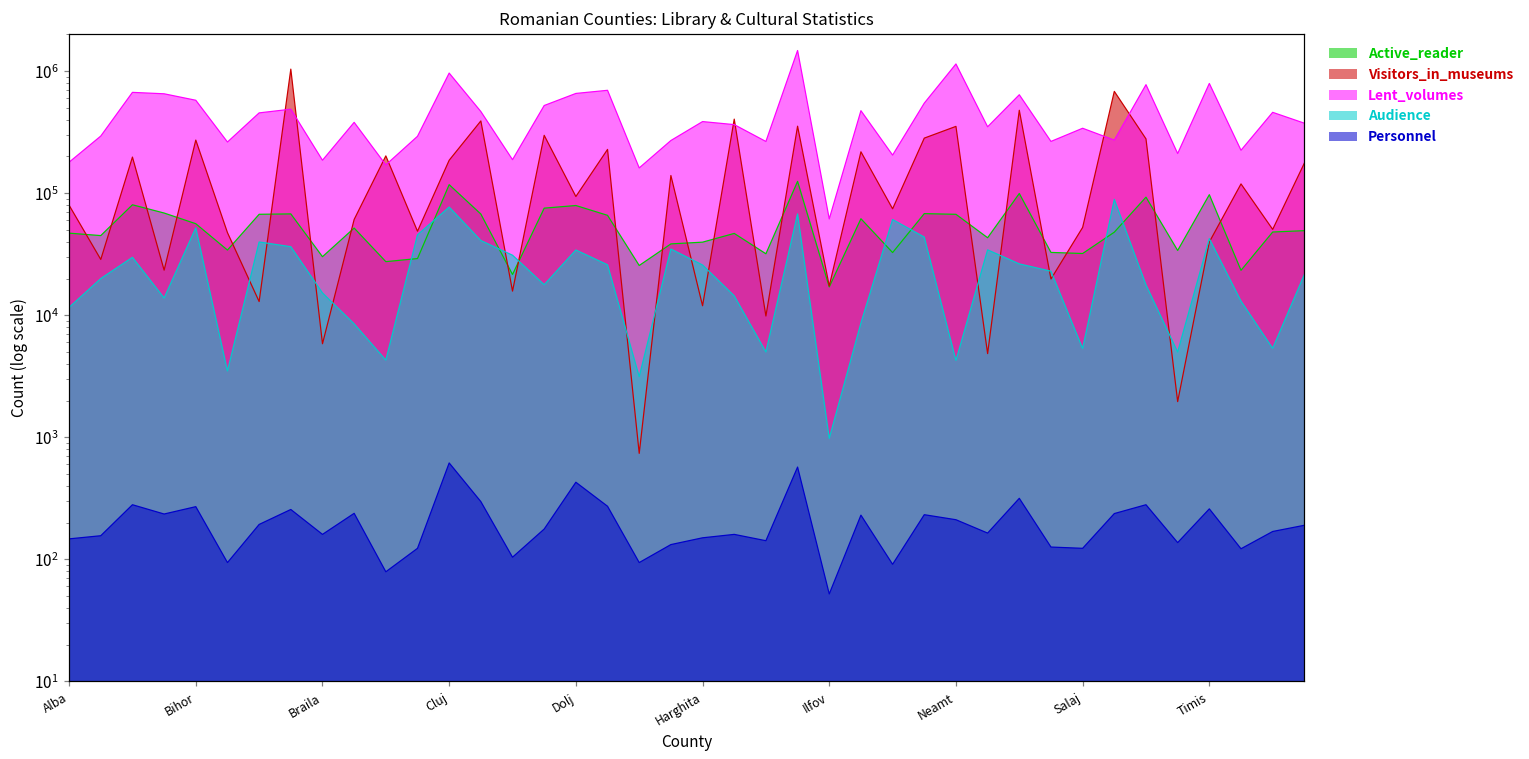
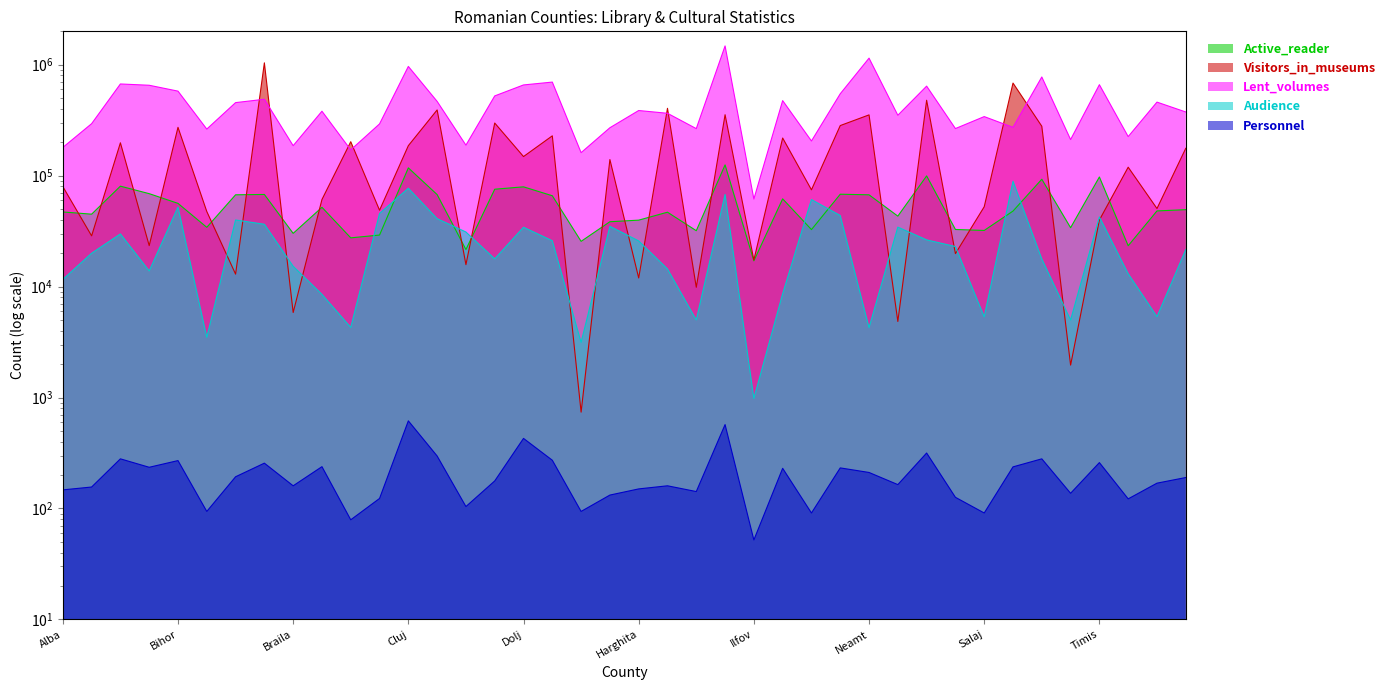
Visitors_in_museums, Dolj: 90000 -> 150000
Personnel, Salaj: 120 -> 90
Lent_volumes, Timis: 800000 -> 700000
